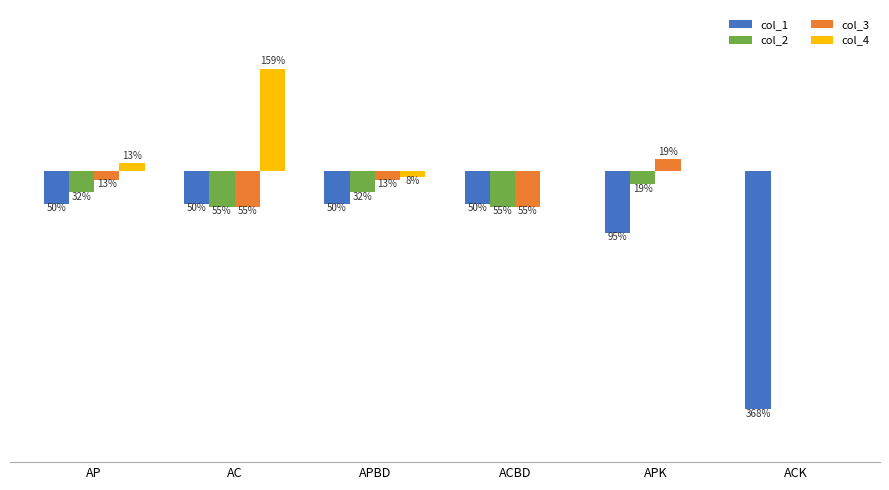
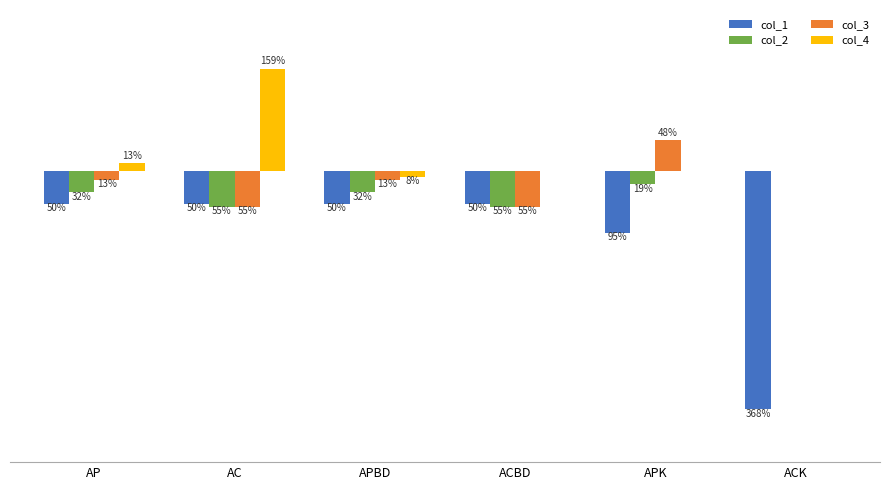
col_3, APK: 19% -> 48%
